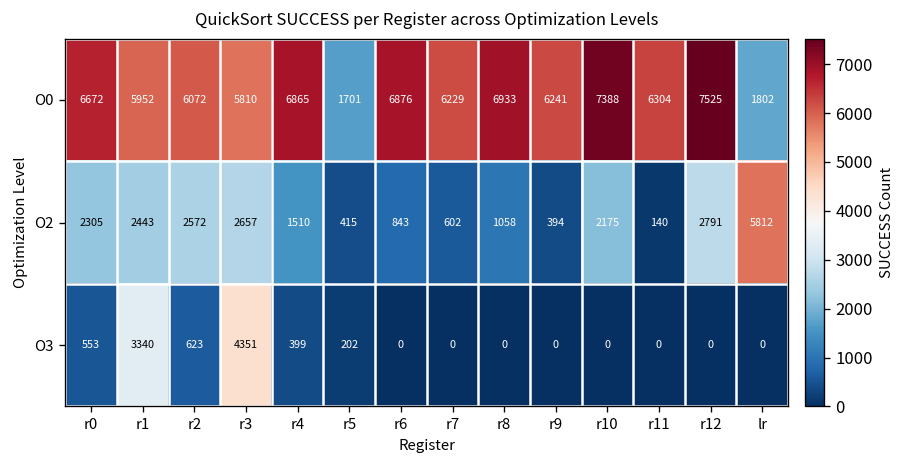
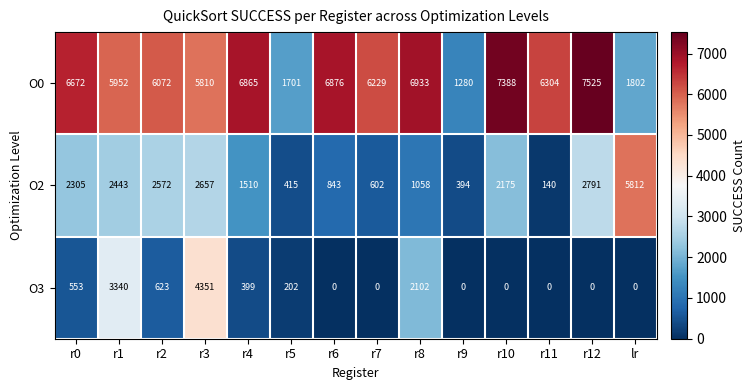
O0, r9: 6241 -> 1280
O3, r8: 0 -> 2102
